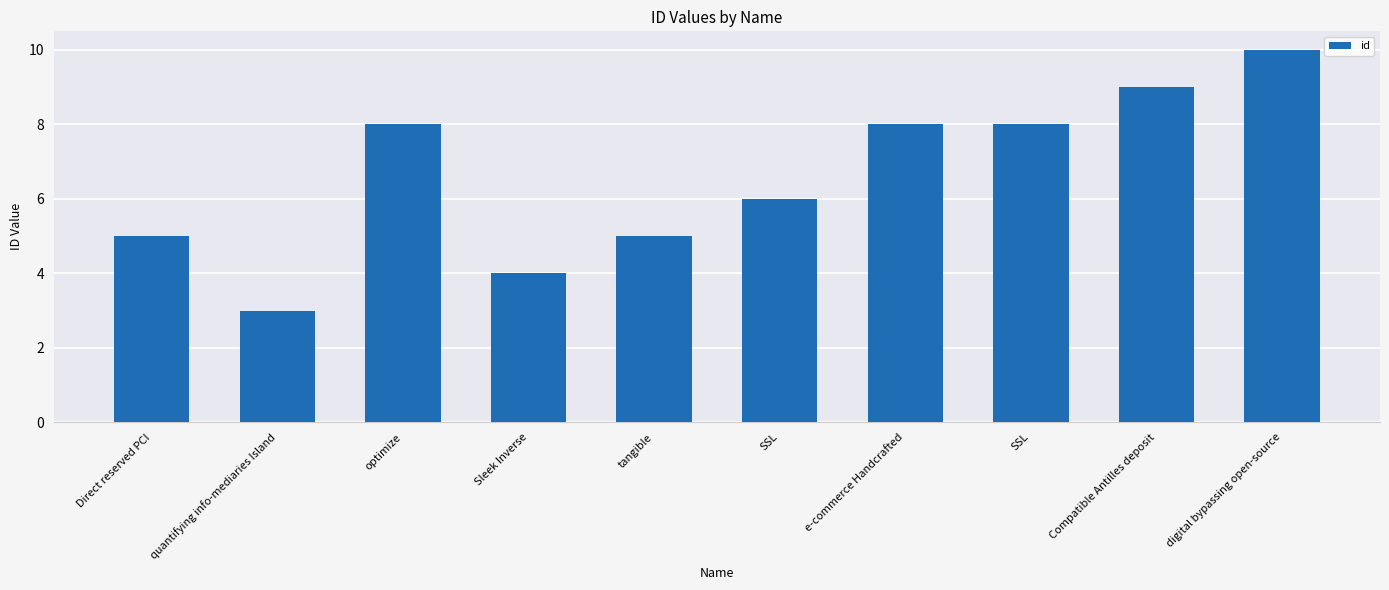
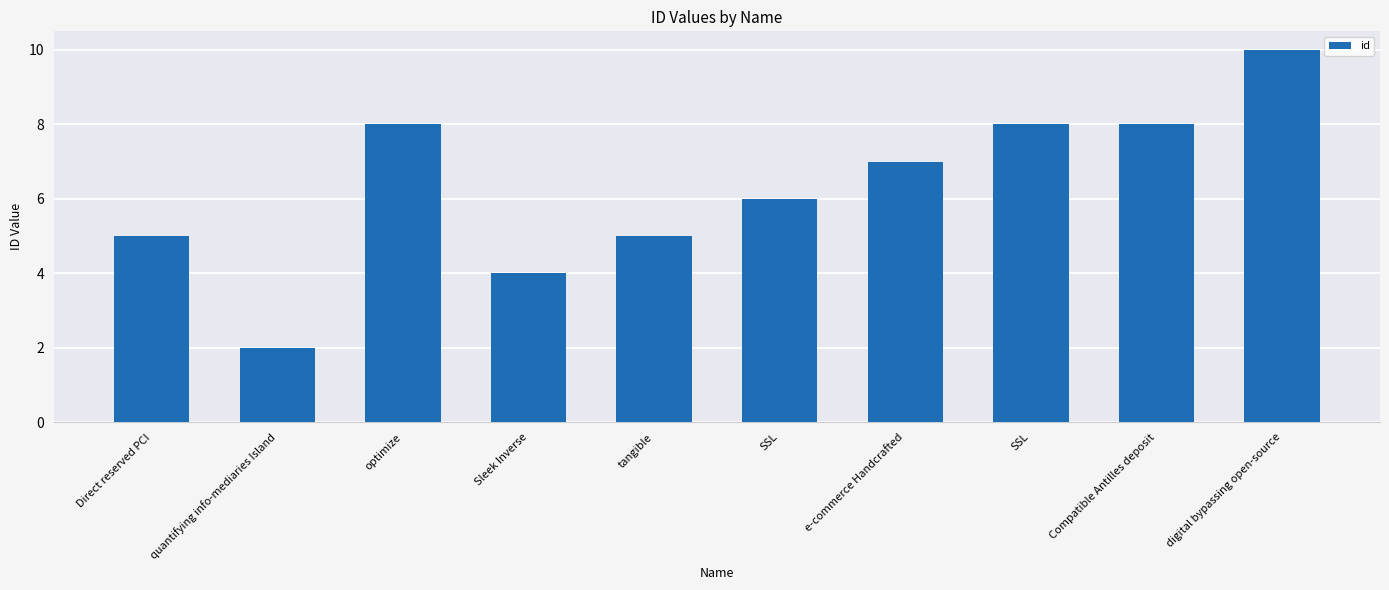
quantifying info-mediaries Island: 3 -> 2
e-commerce Handcrafted: 8 -> 7
Compatible Antilles deposit: 9 -> 8
